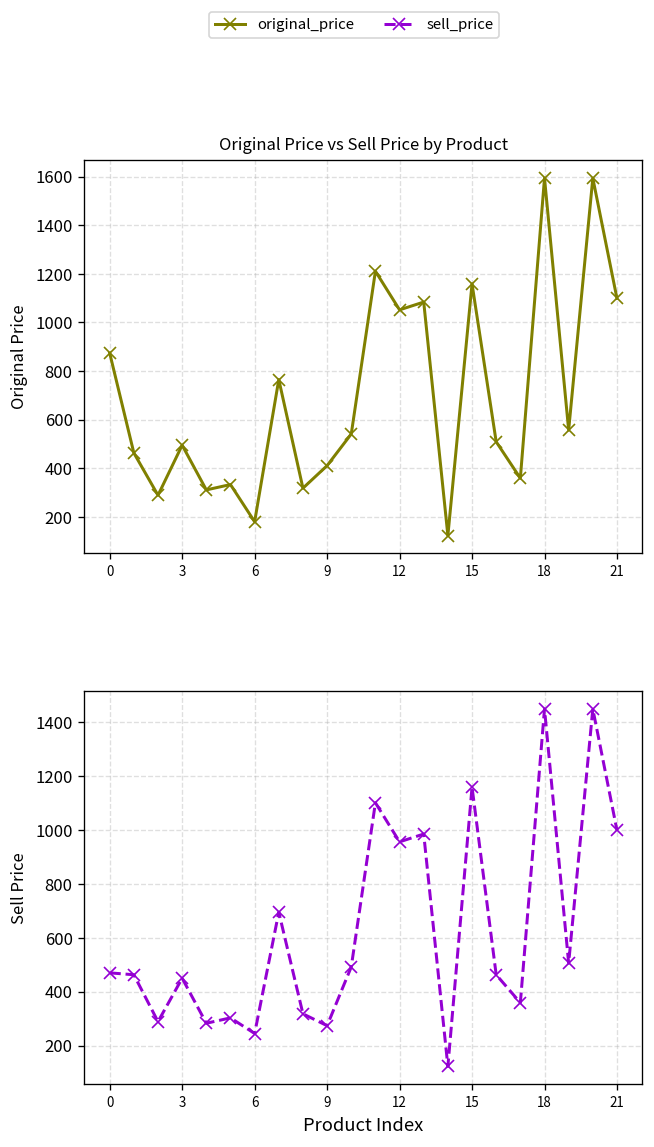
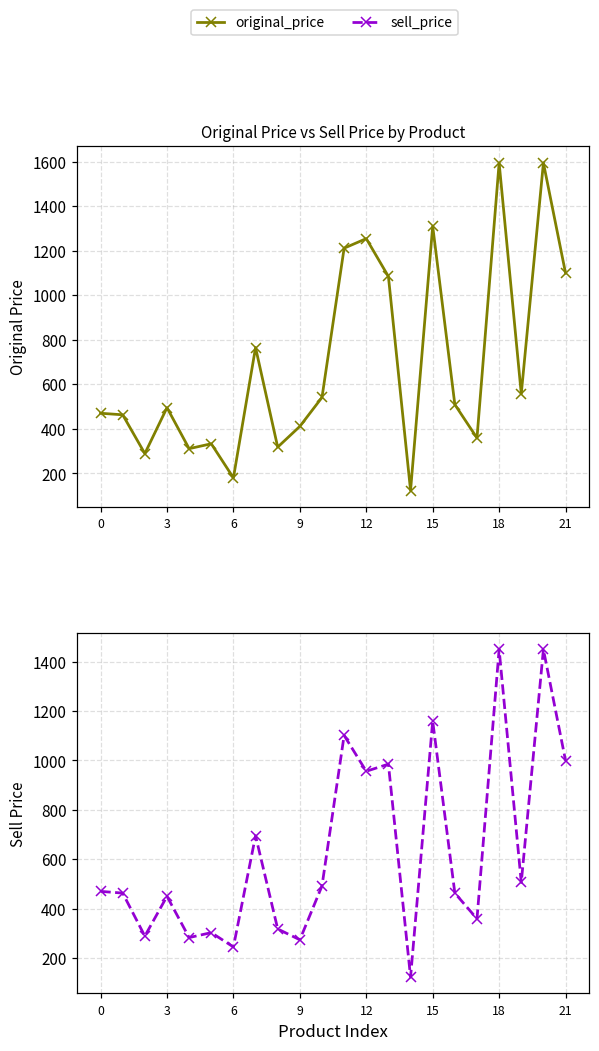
Original Price vs Sell Price by Product, 0: 870 -> 470
Original Price vs Sell Price by Product, 12: 1050 -> 1250
Original Price vs Sell Price by Product, 15: 1160 -> 1310
